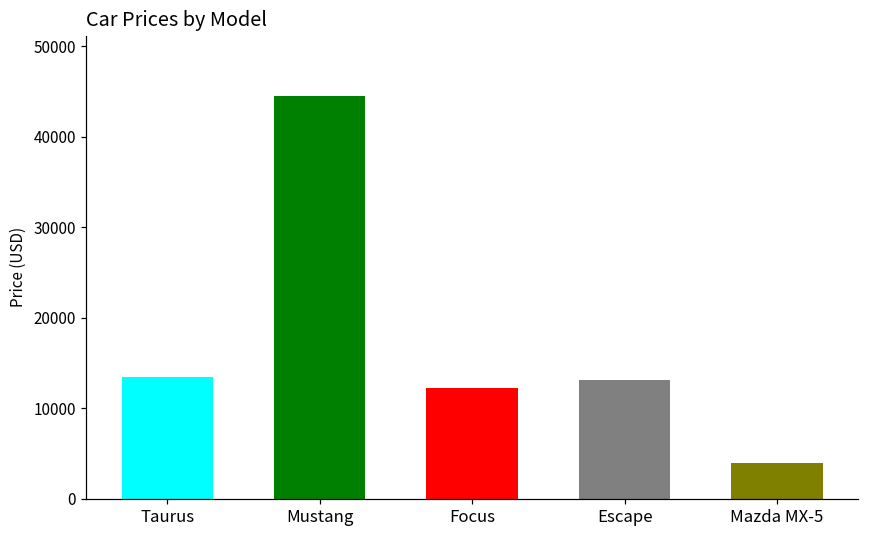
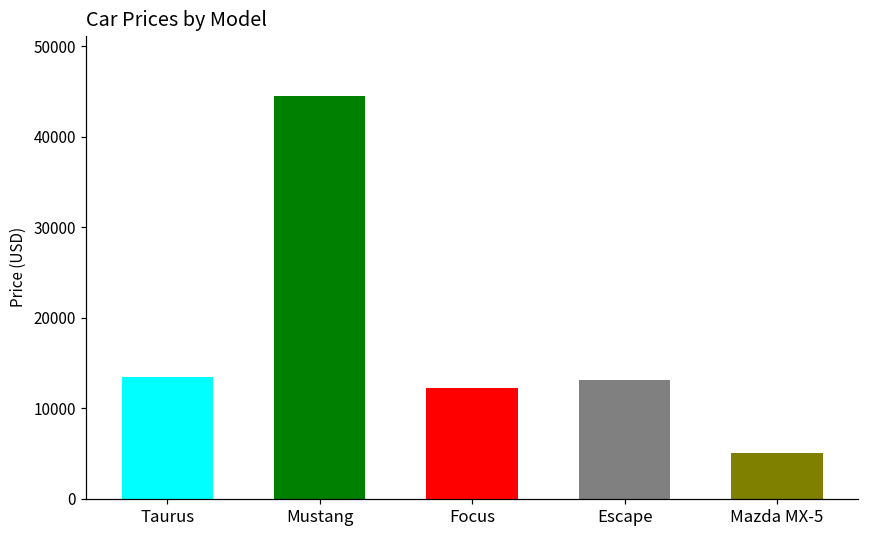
Mazda MX-5: 4000 -> 5000
